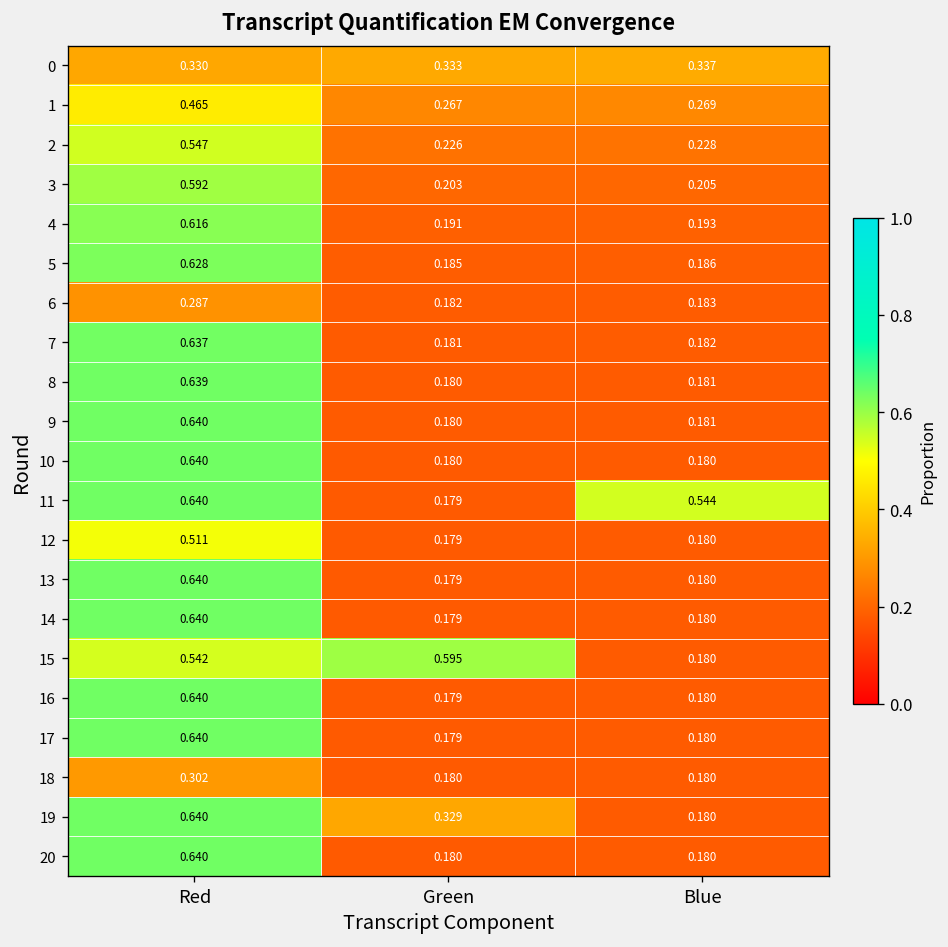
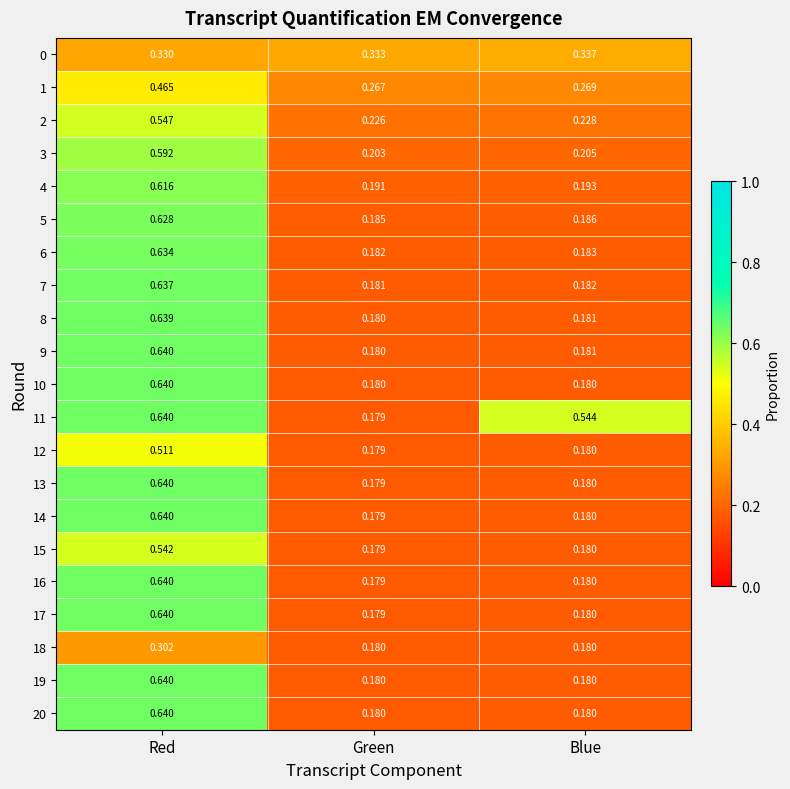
6, Red: 0.287 -> 0.634
15, Green: 0.595 -> 0.179
19, Green: 0.329 -> 0.180
